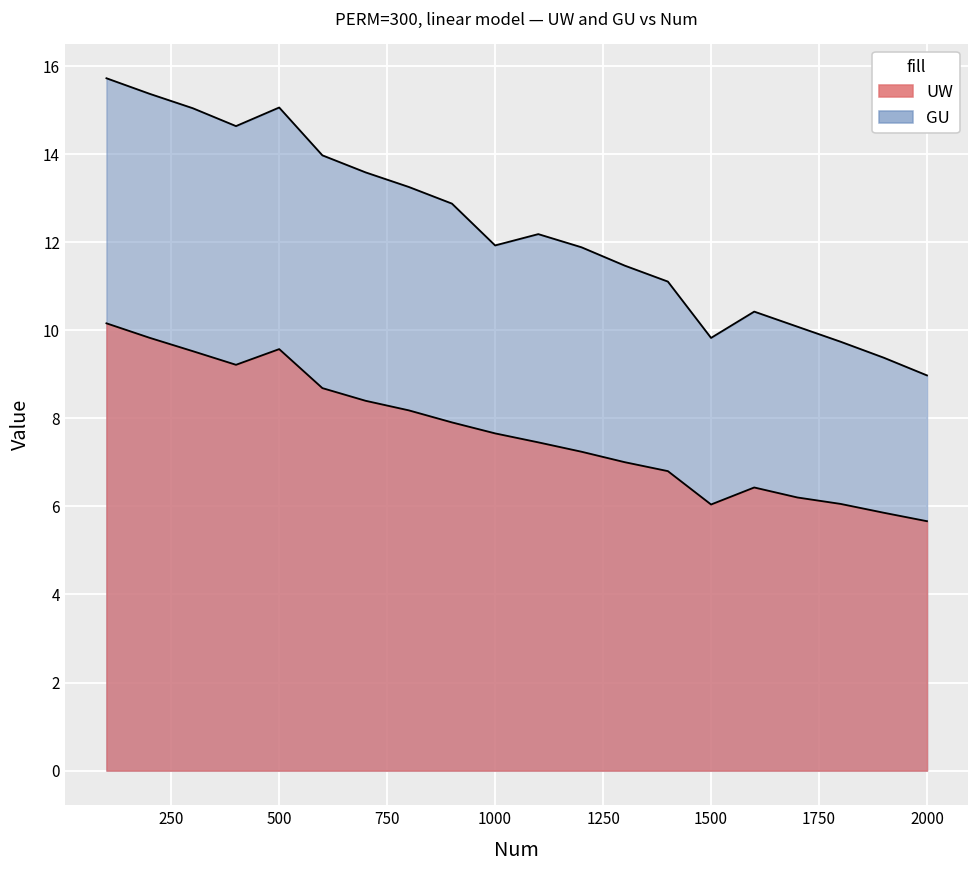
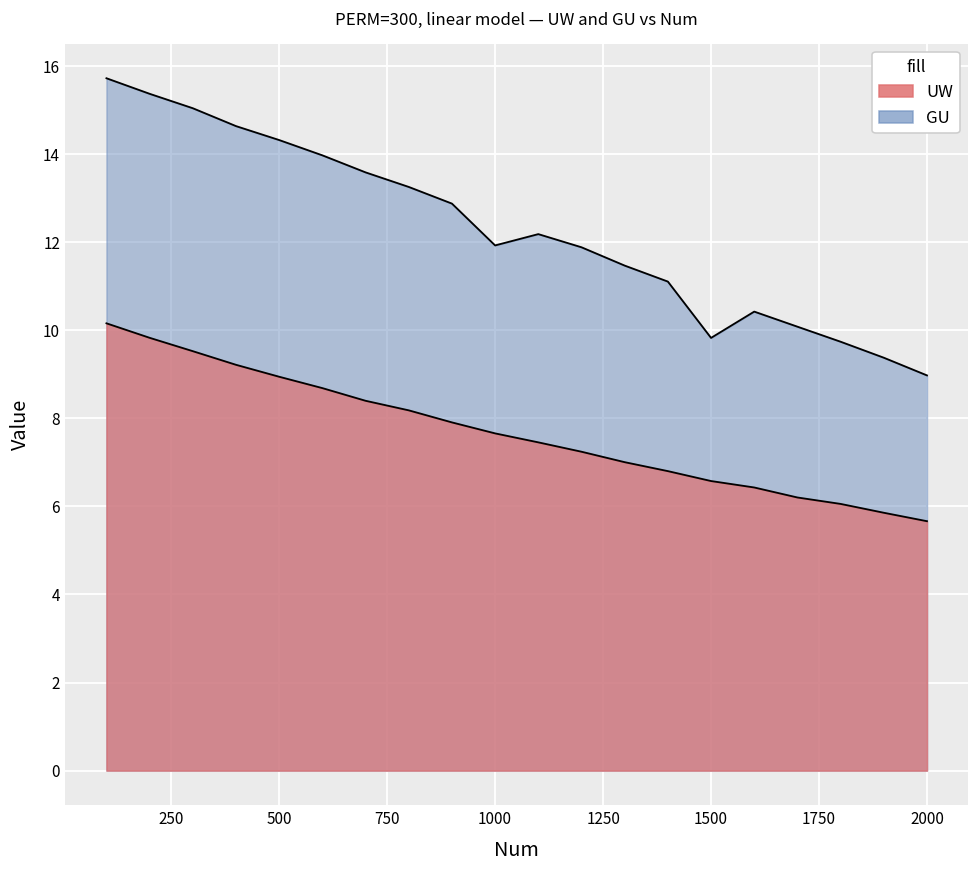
UW, 500: 9.6 -> 8.9
GU, 500: 15.1 -> 14.3
UW, 1500: 6.0 -> 6.6
